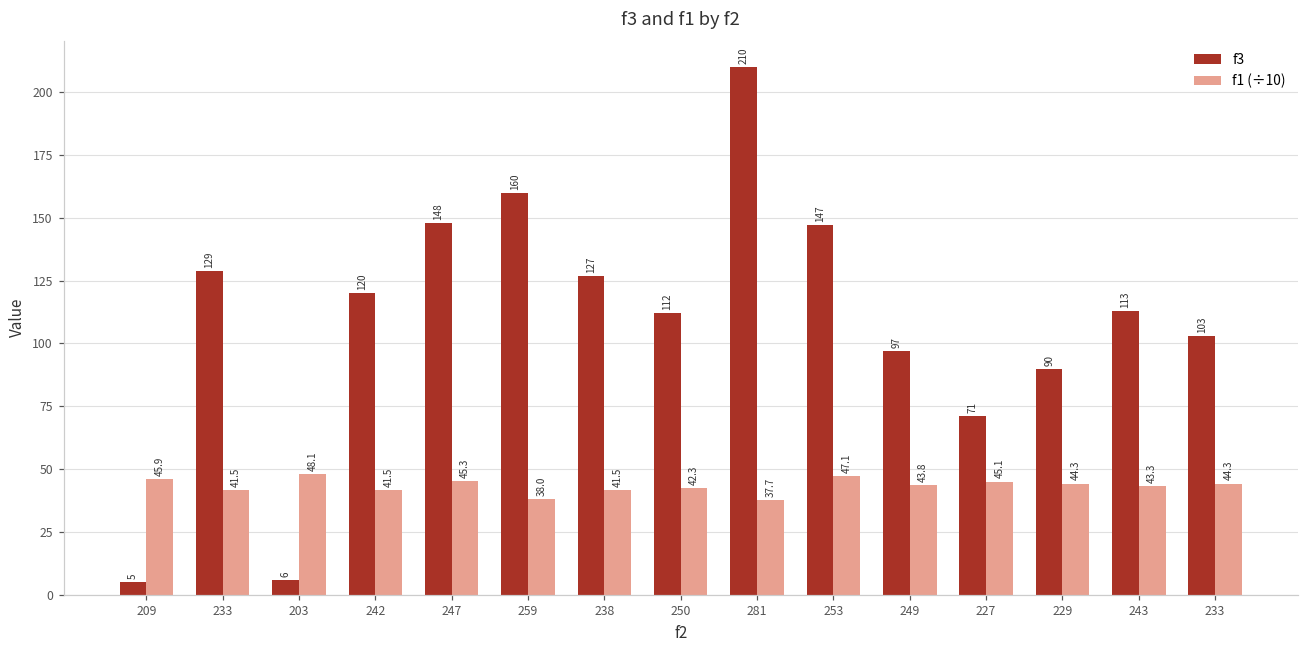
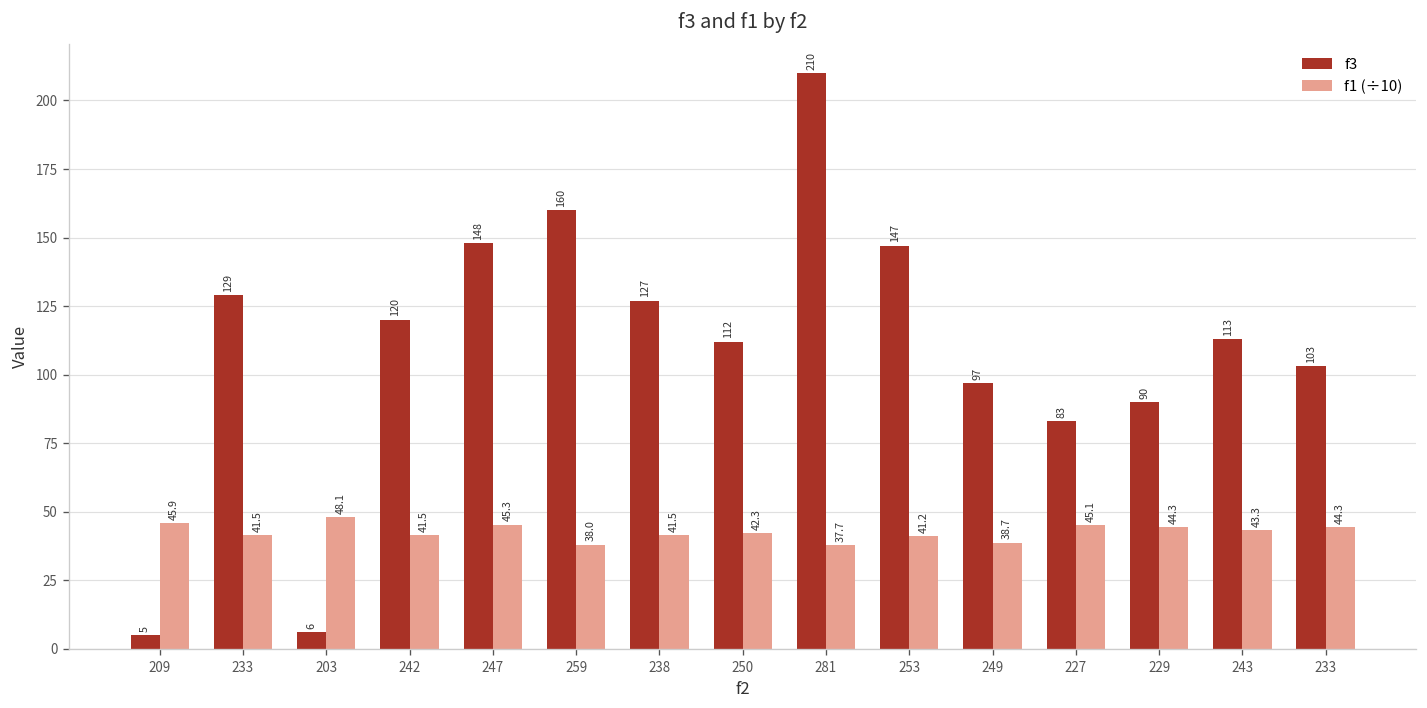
f1 (÷10), 253: 47.1 -> 41.2
f1 (÷10), 249: 43.8 -> 38.7
f3, 227: 71 -> 83
